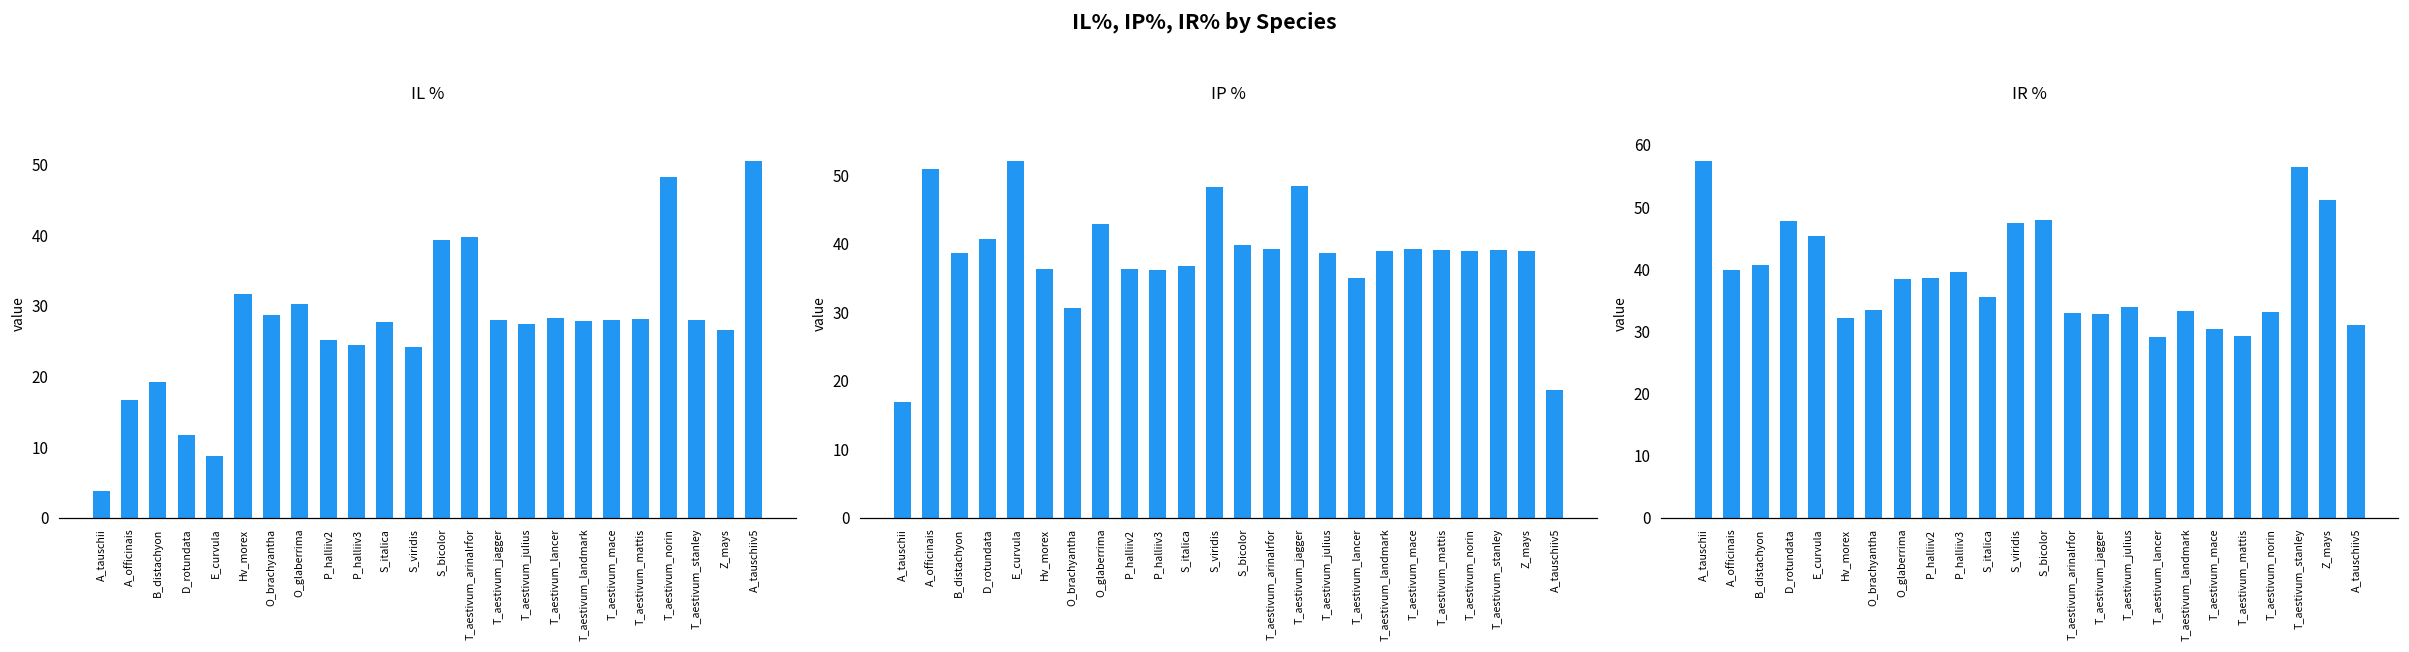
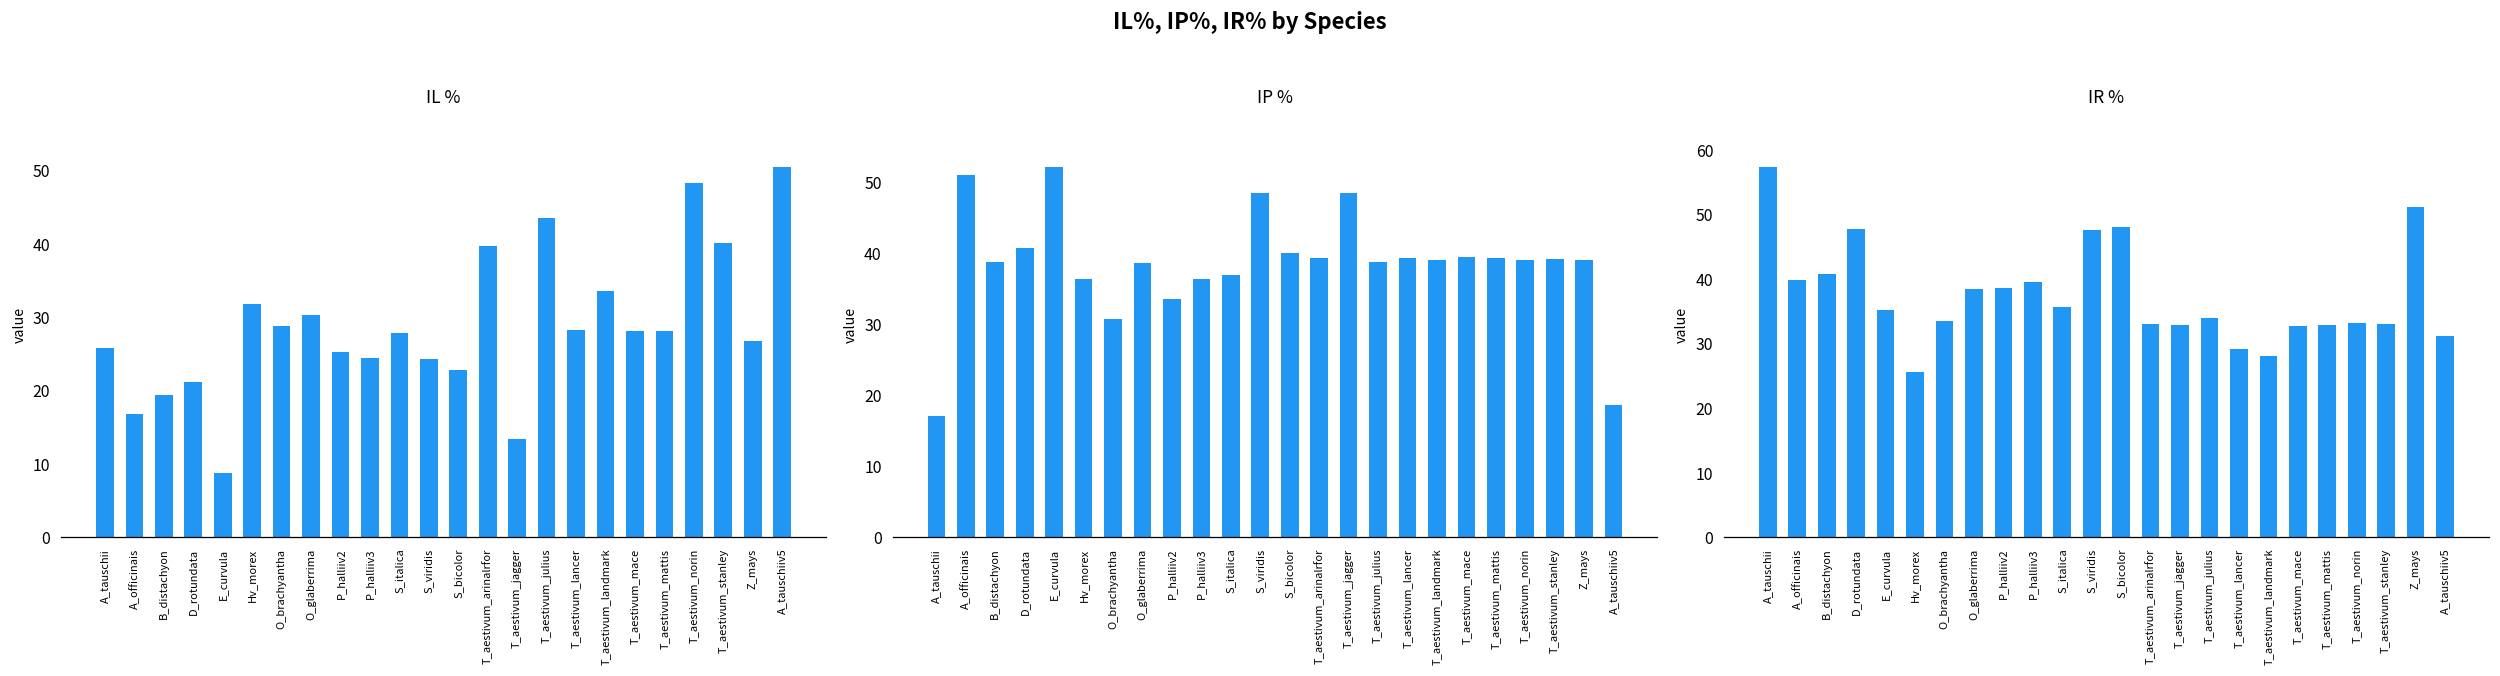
IL %, A_tauschii: 4 -> 26
IL %, D_rotundata: 12 -> 21
IL %, S_bicolor: 39 -> 23
IL %, T_aestivum_jagger: 28 -> 13
IL %, T_aestivum_julius: 27 -> 43
IL %, T_aestivum_landmark: 28 -> 33
IL %, T_aestivum_stanley: 28 -> 40
IP %, O_glaberrima: 43 -> 38
IP %, P_halliiv2: 36 -> 33
IP %, T_aestivum_lancer: 35 -> 39
IR %, E_curvula: 45 -> 35
IR %, Hv_morex: 32 -> 26
IR %, T_aestivum_landmark: 33 -> 28
IR %, T_aestivum_mace: 30 -> 33
IR %, T_aestivum_mattis: 29 -> 33
IR %, T_aestivum_stanley: 56 -> 33
